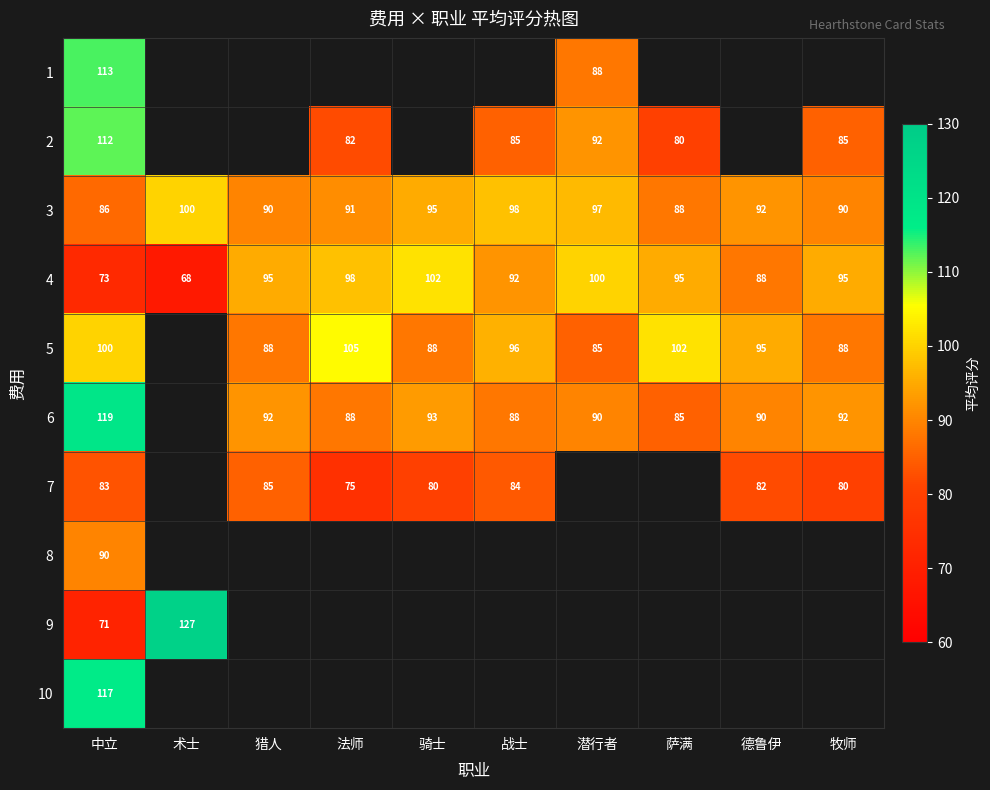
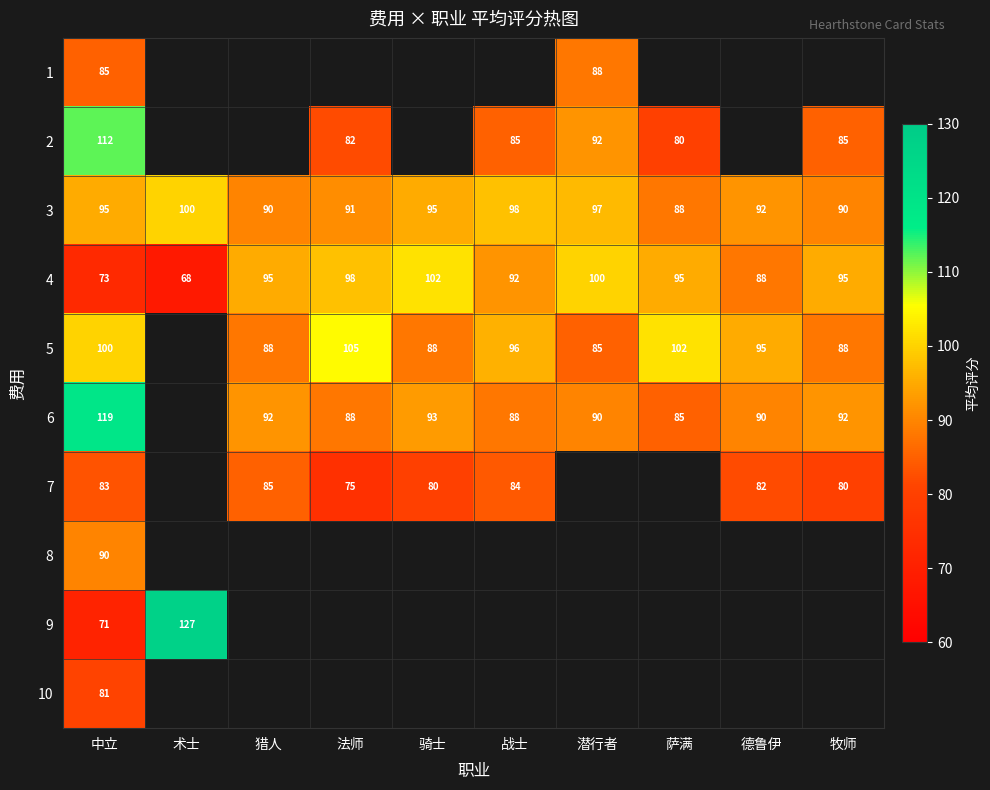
1, 中立: 113 -> 85
3, 中立: 86 -> 95
10, 中立: 117 -> 81
